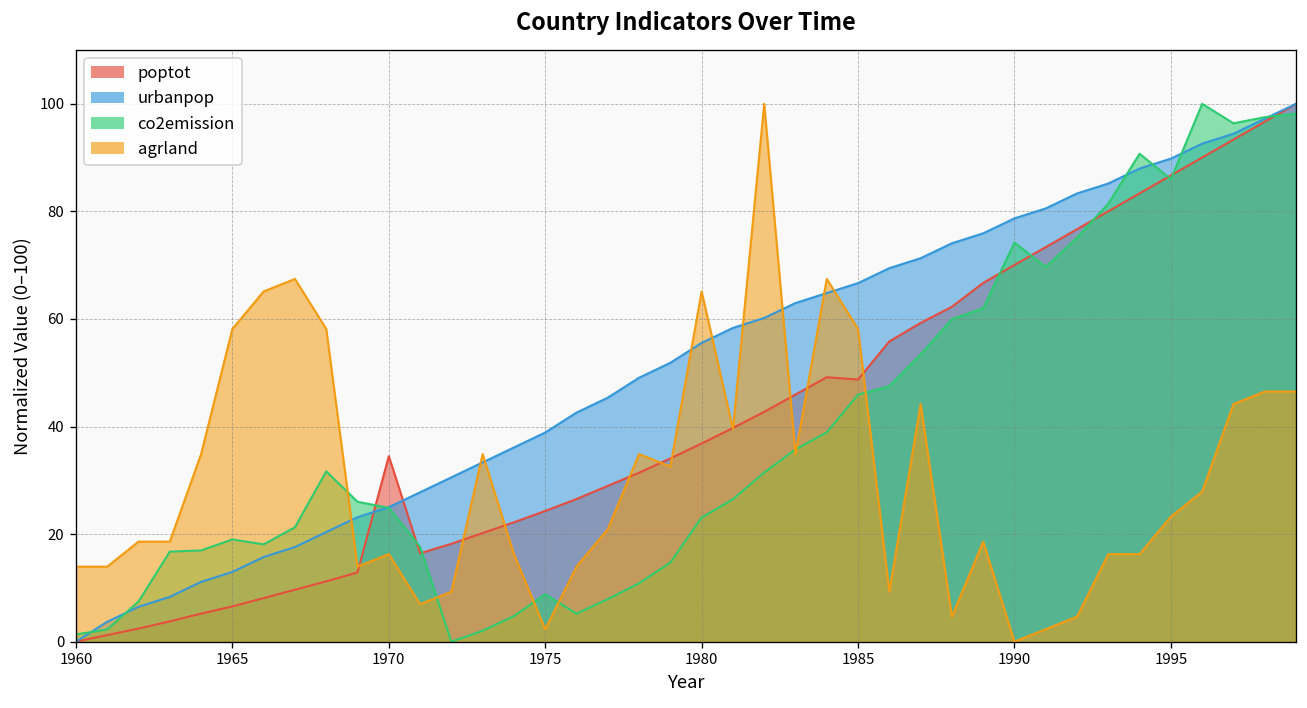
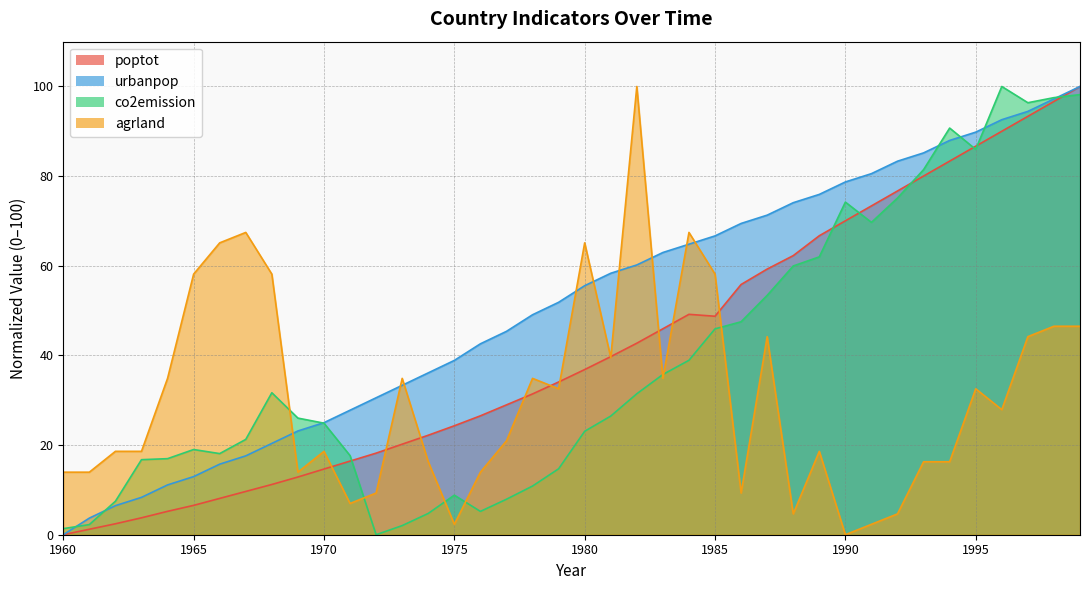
poptot, 1970: 34 -> 15
agrland, 1970: 16 -> 19
agrland, 1995: 23 -> 33
